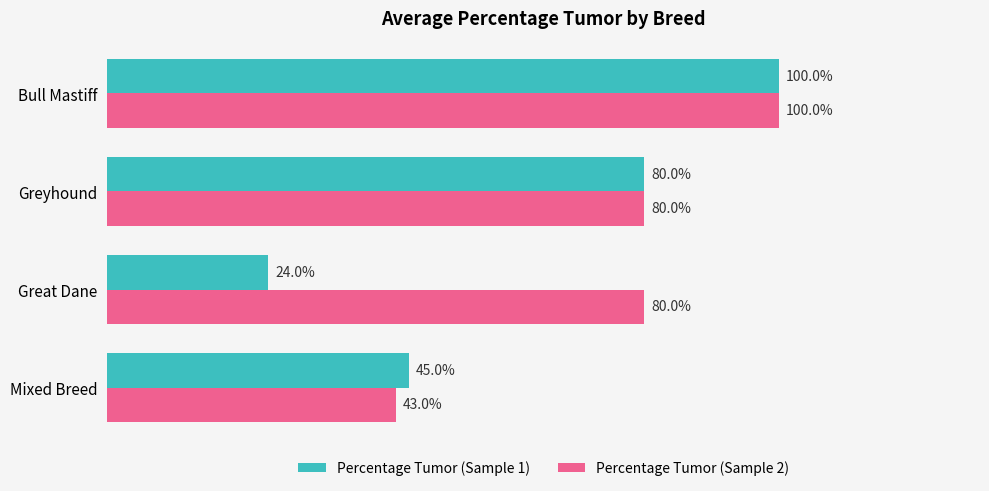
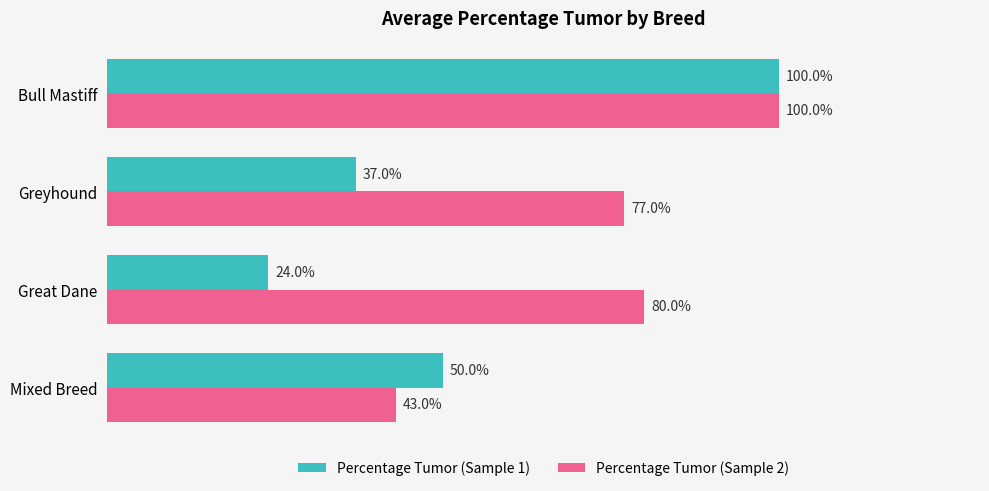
Percentage Tumor (Sample 1), Greyhound: 80.0% -> 37.0%
Percentage Tumor (Sample 2), Greyhound: 80.0% -> 77.0%
Percentage Tumor (Sample 1), Mixed Breed: 45.0% -> 50.0%
